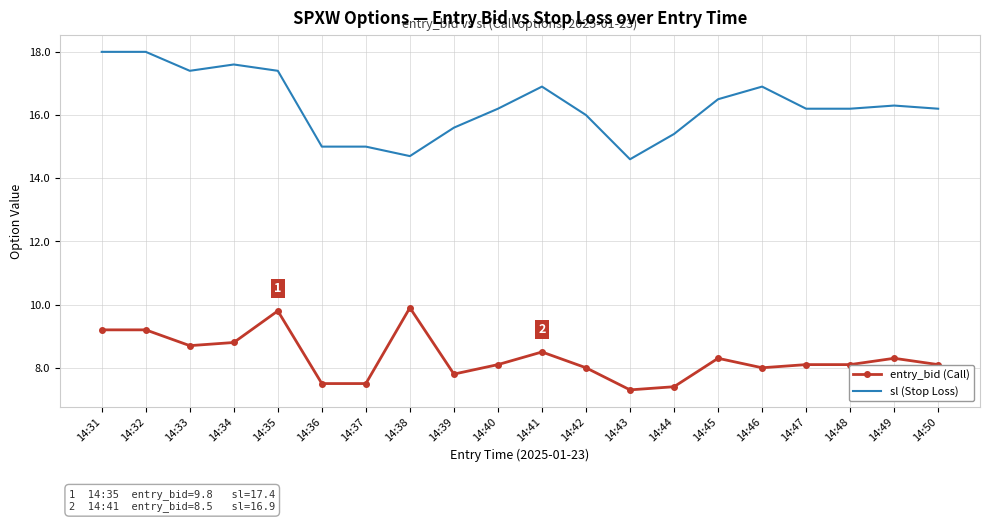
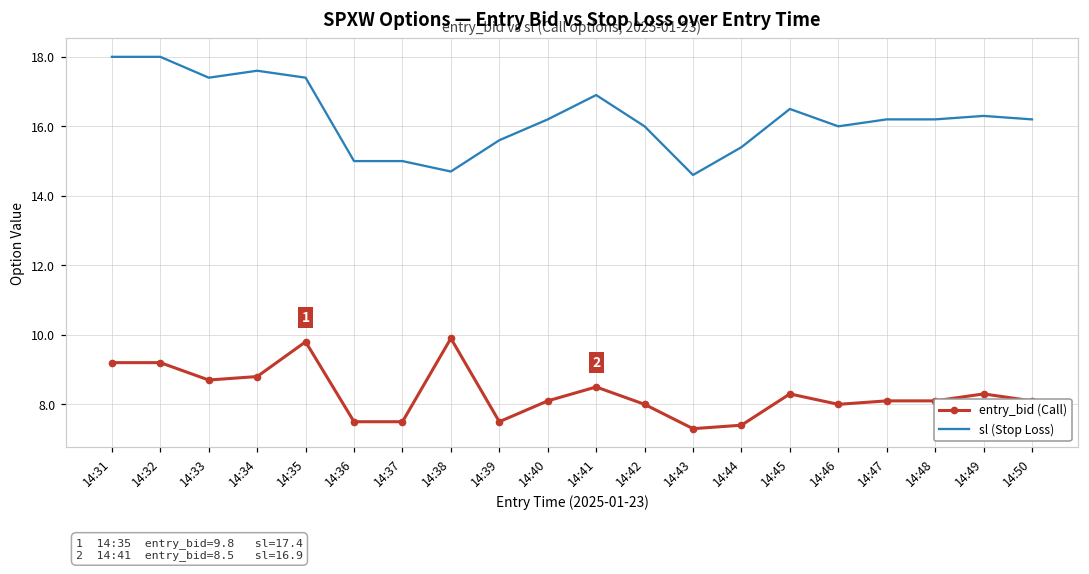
entry_bid (Call), 14:39: 7.8 -> 7.5
sl (Stop Loss), 14:46: 16.9 -> 16.0
